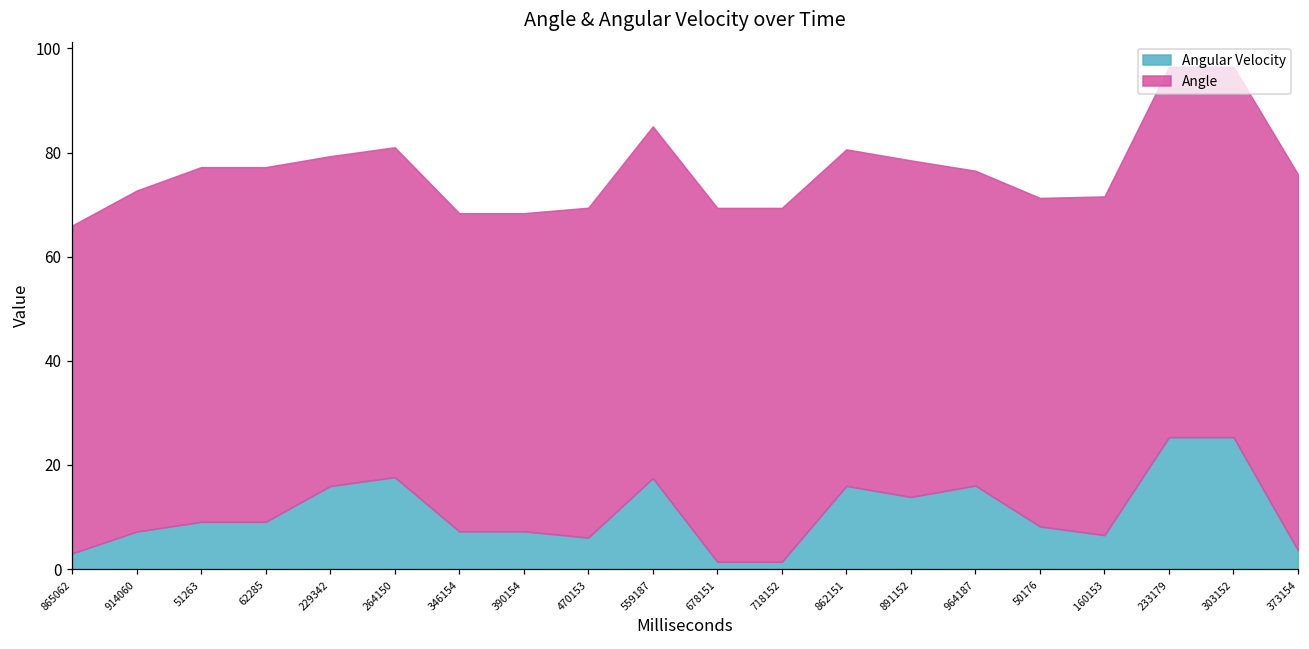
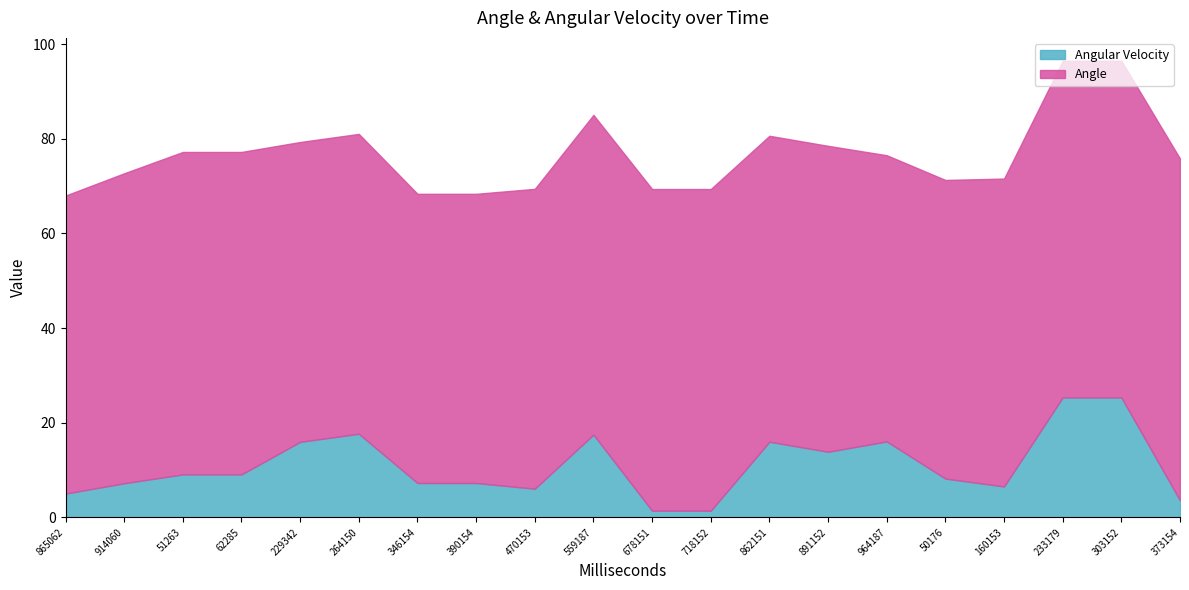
Angular Velocity, 865062: 3 -> 5
